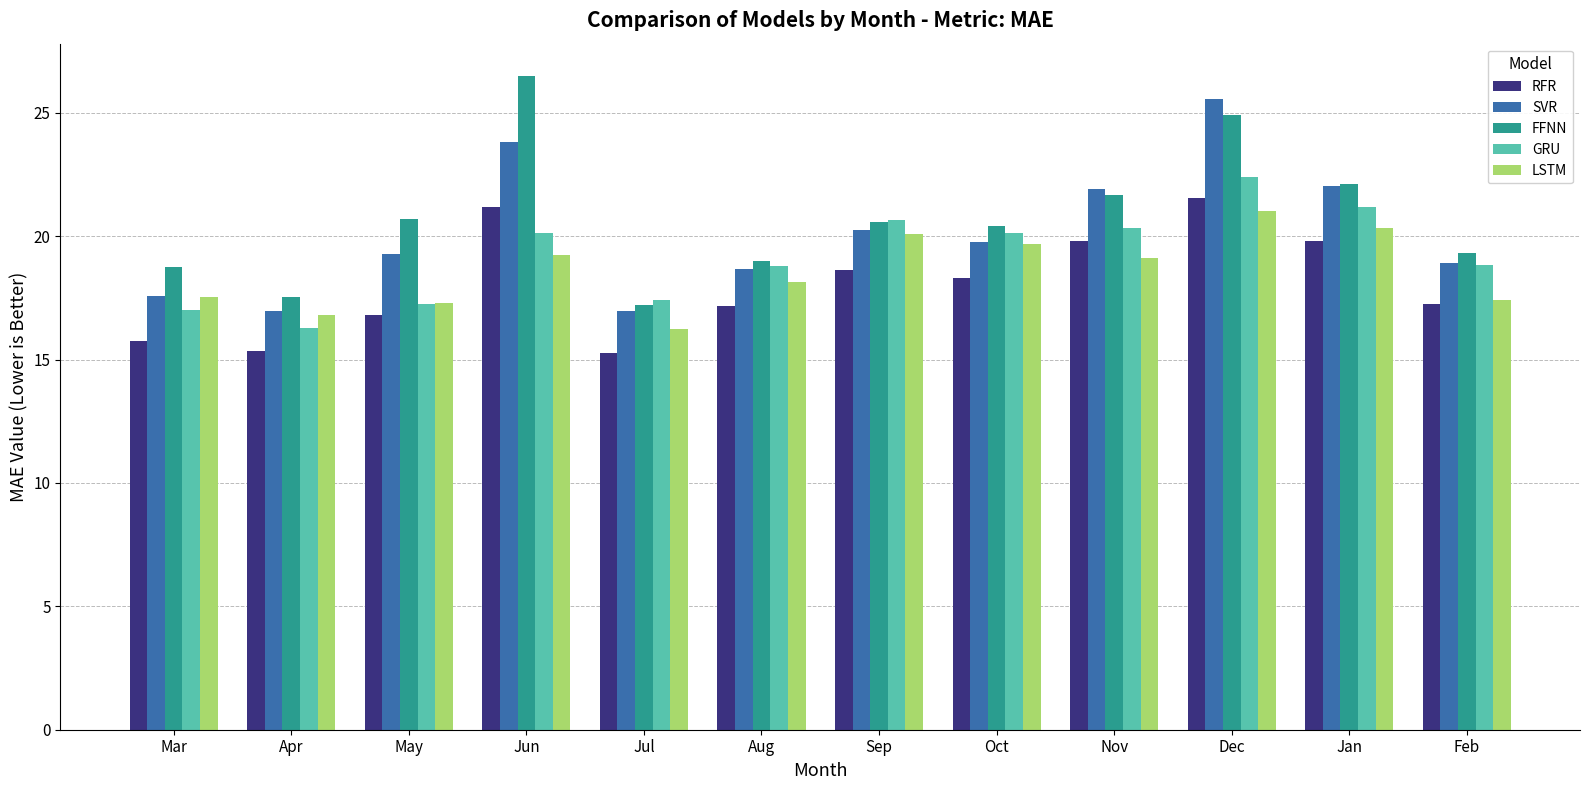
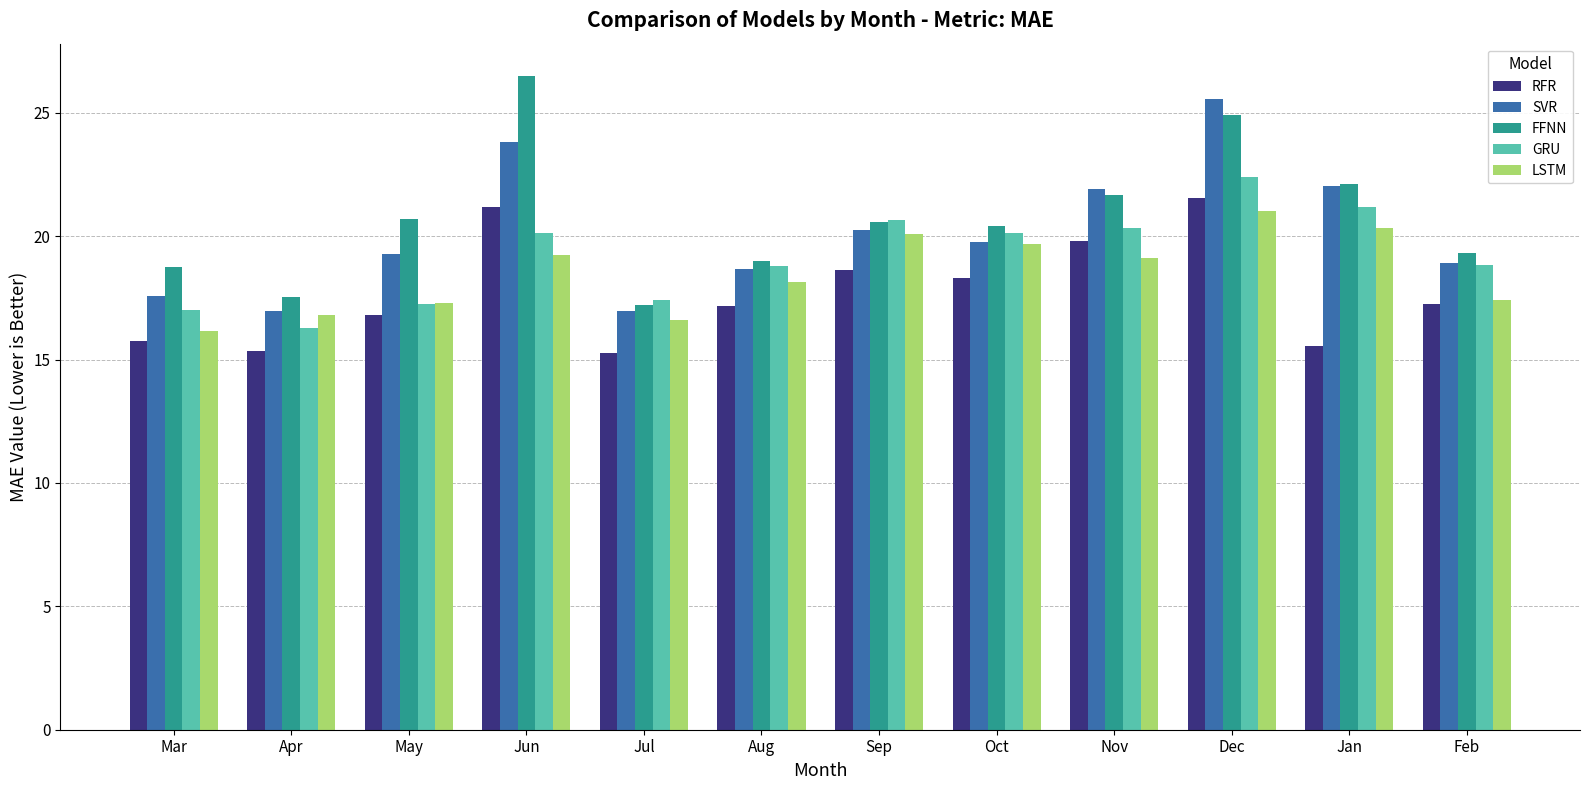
LSTM, Mar: 17.5 -> 16.1
LSTM, Jul: 16.2 -> 16.6
RFR, Jan: 19.8 -> 15.5
